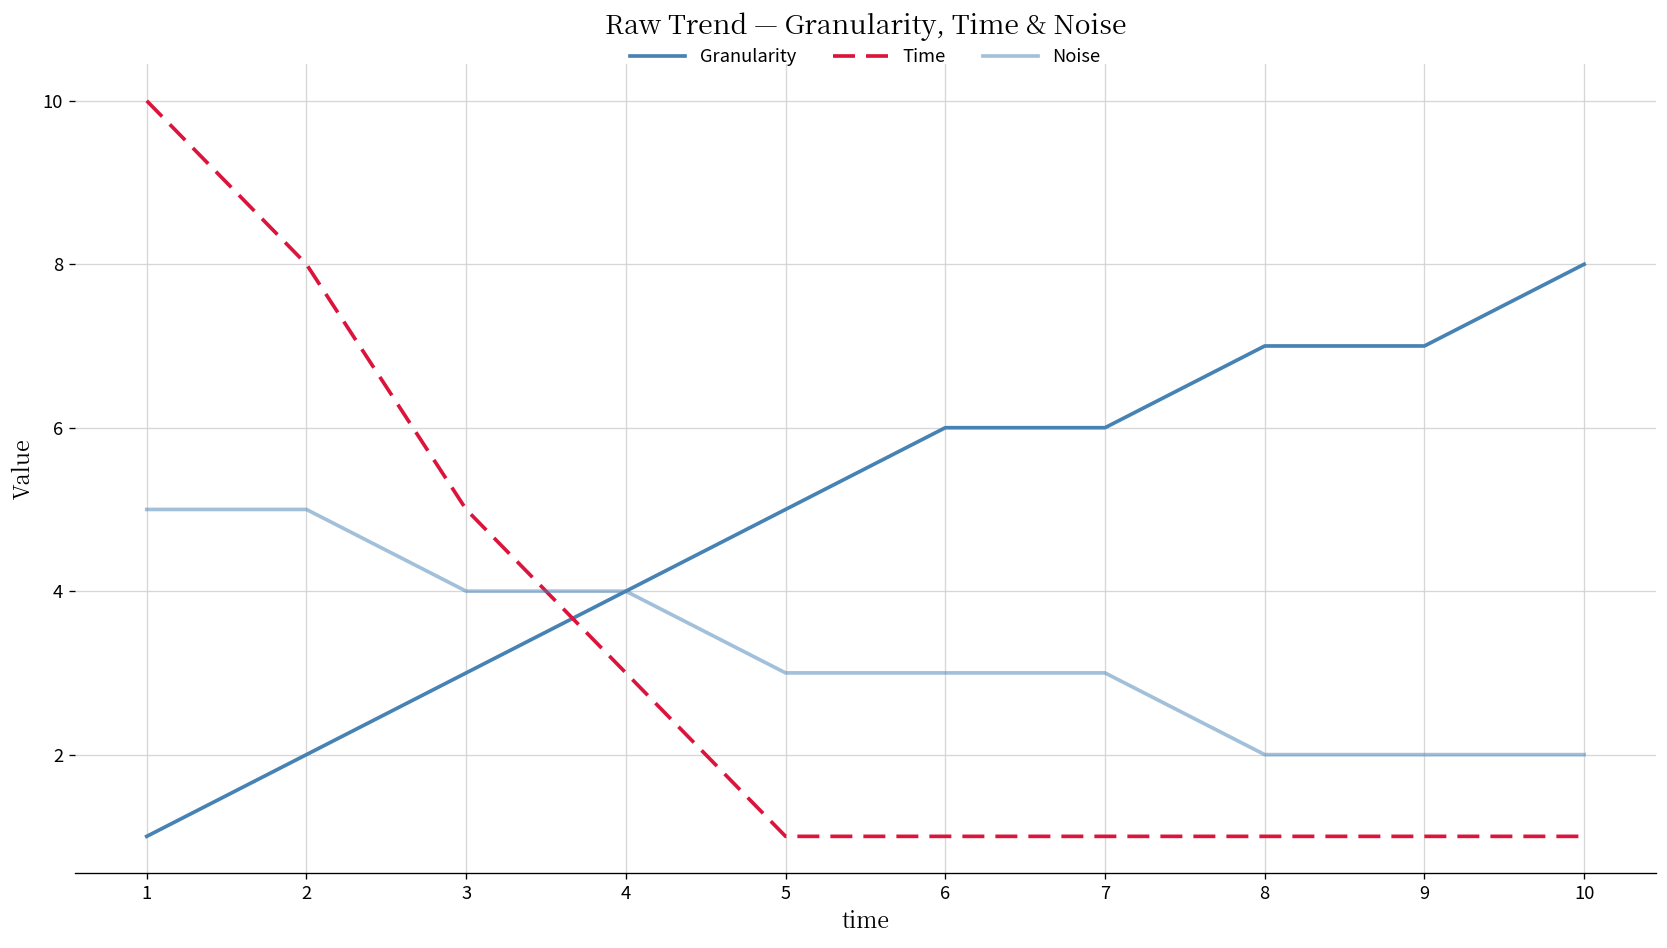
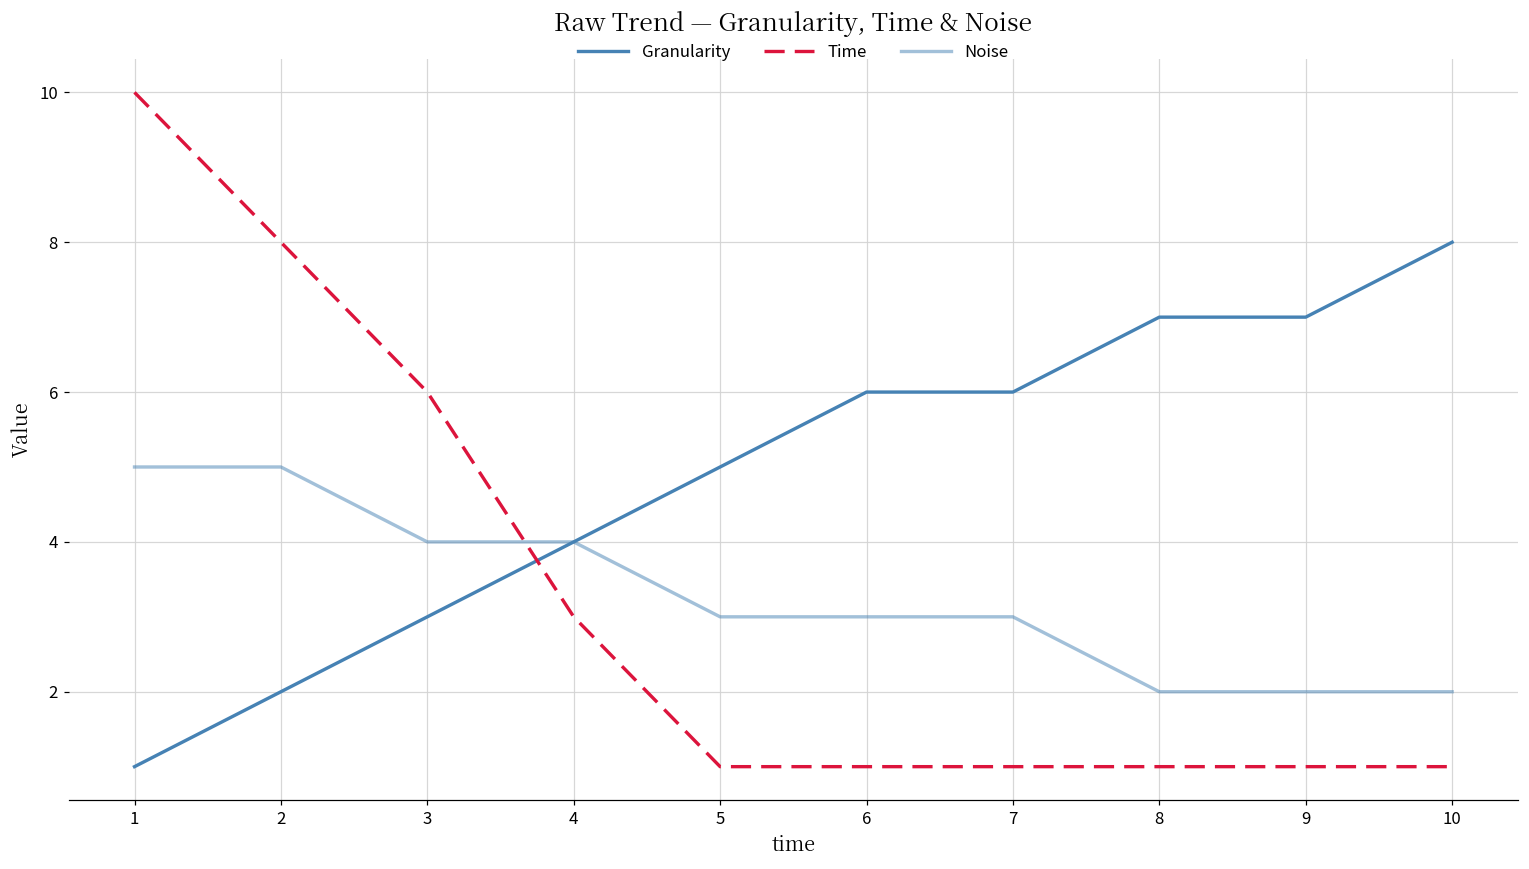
Time, 3: 5 -> 6
